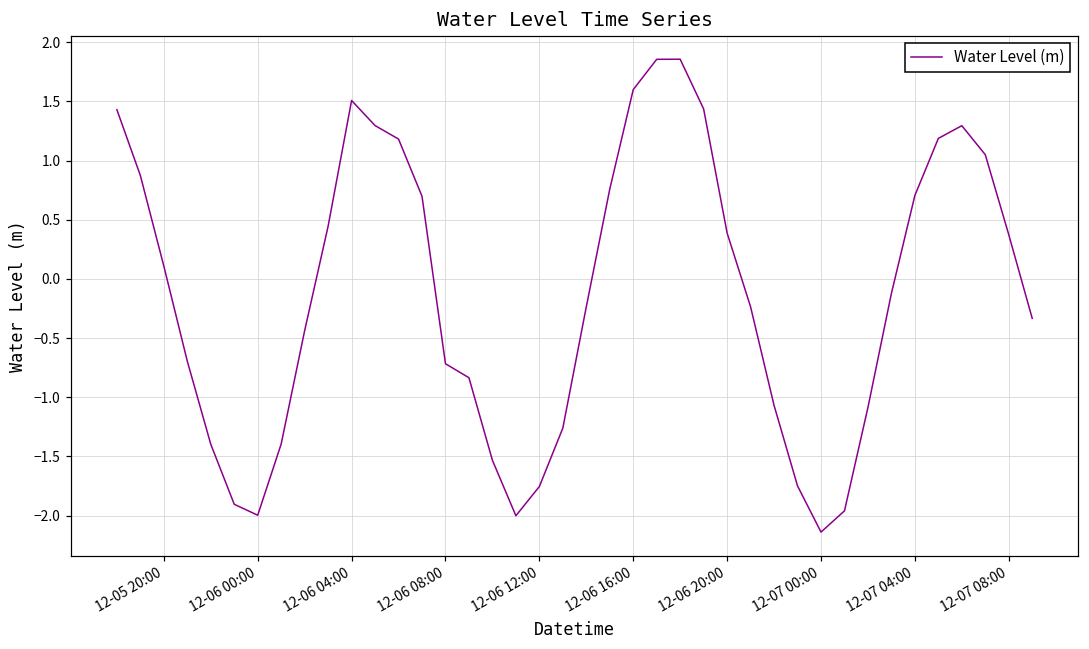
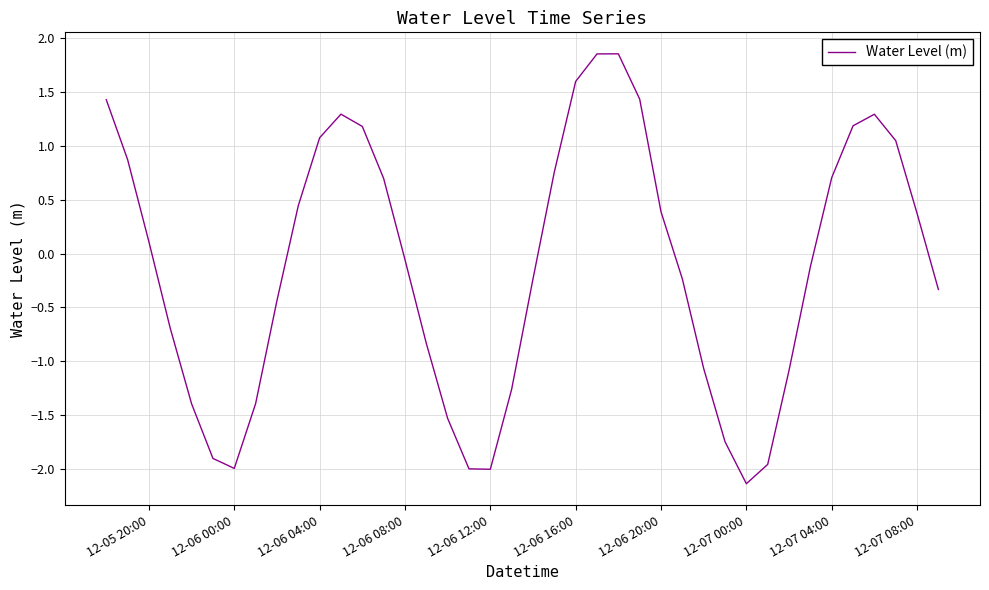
12-06 04:00: 1.51 -> 1.08
12-06 08:00: -0.72 -> -0.06
12-06 12:00: -1.75 -> -2.01
